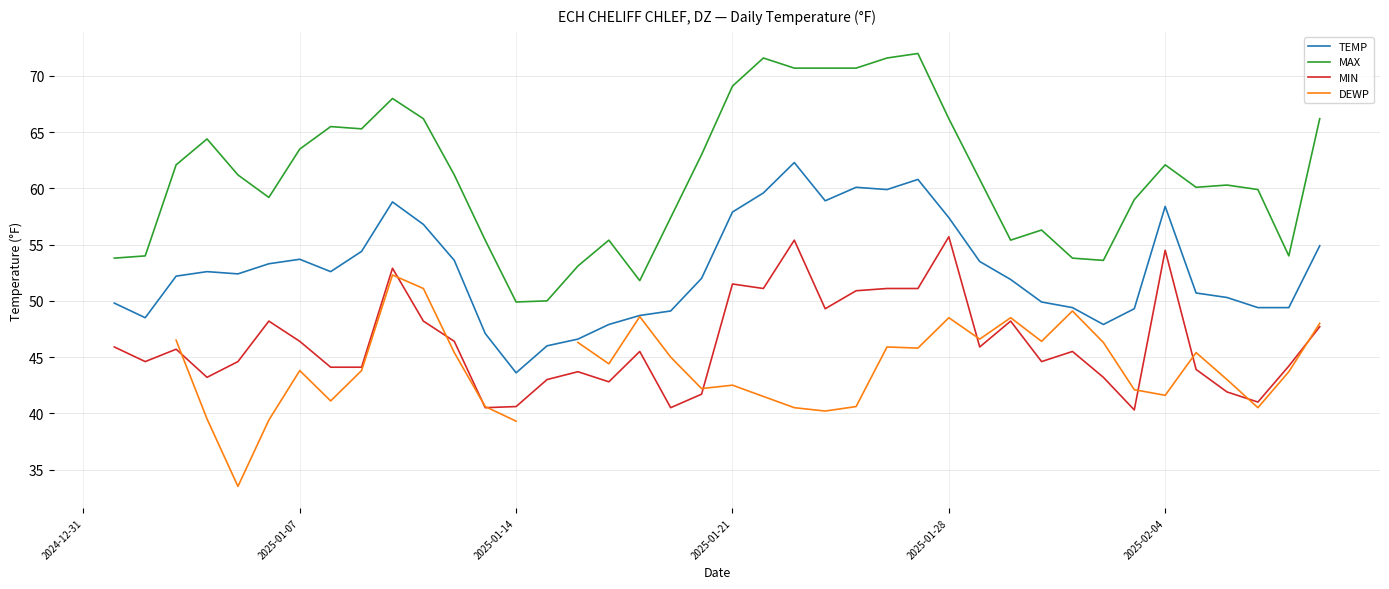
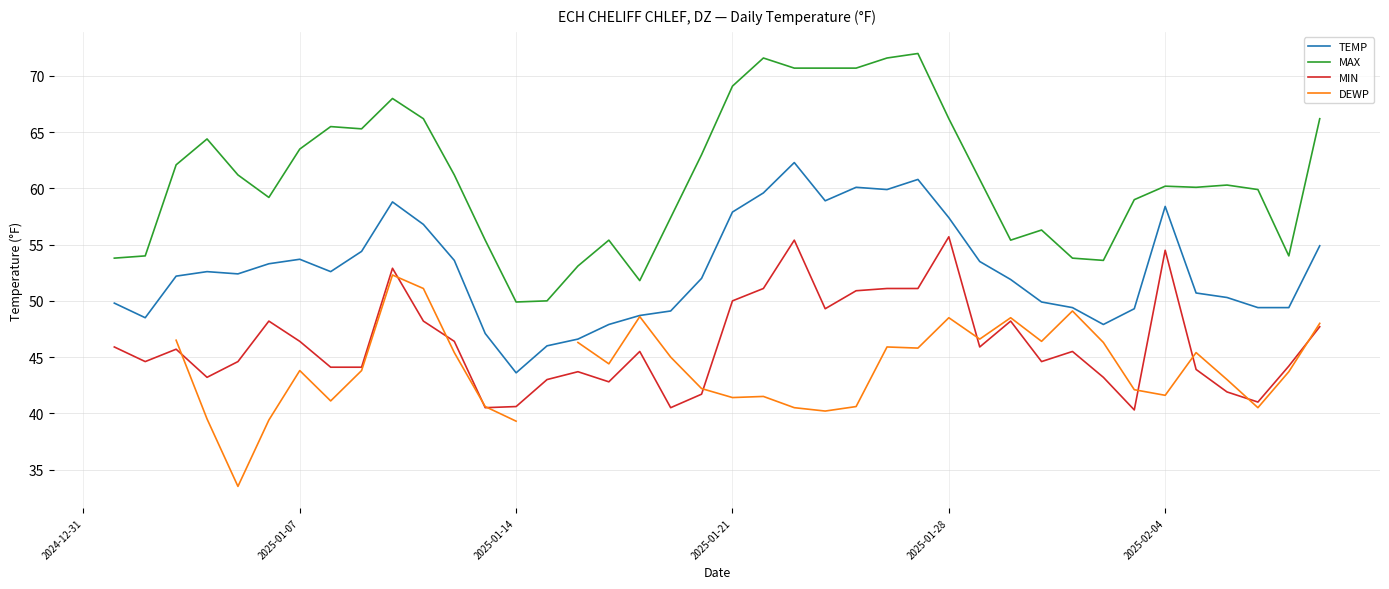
MIN, 2025-01-21: 51.5 -> 50.0
DEWP, 2025-01-21: 42.5 -> 41.4
MAX, 2025-02-04: 62.1 -> 60.2
